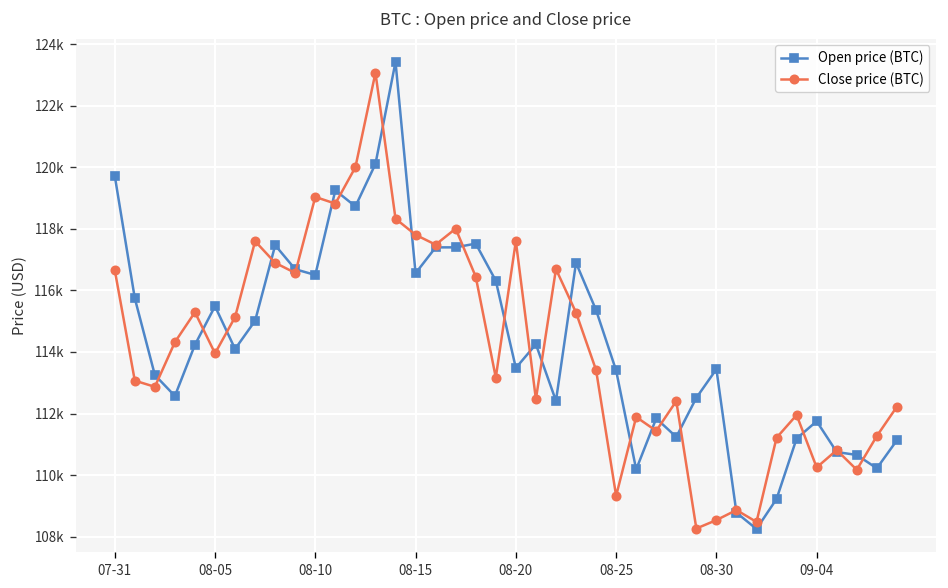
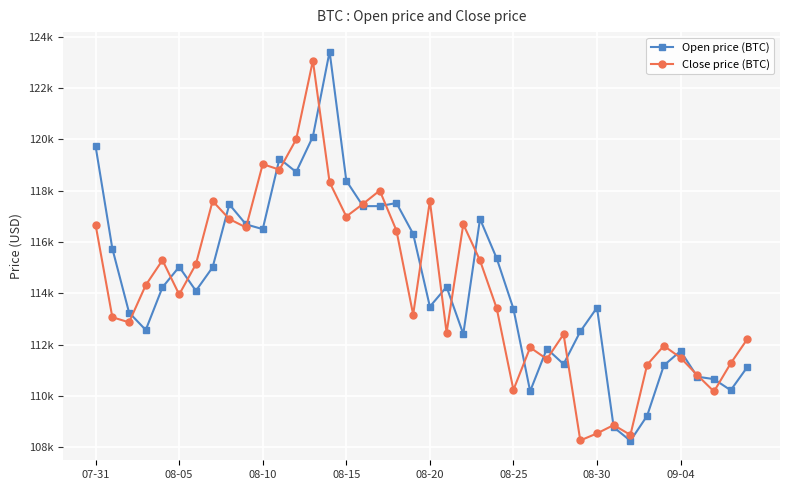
Open price (BTC), 08-05: 115500 -> 115000
Open price (BTC), 08-15: 116600 -> 118400
Close price (BTC), 08-15: 117800 -> 117000
Close price (BTC), 08-25: 109300 -> 110200
Close price (BTC), 09-04: 110300 -> 111500
